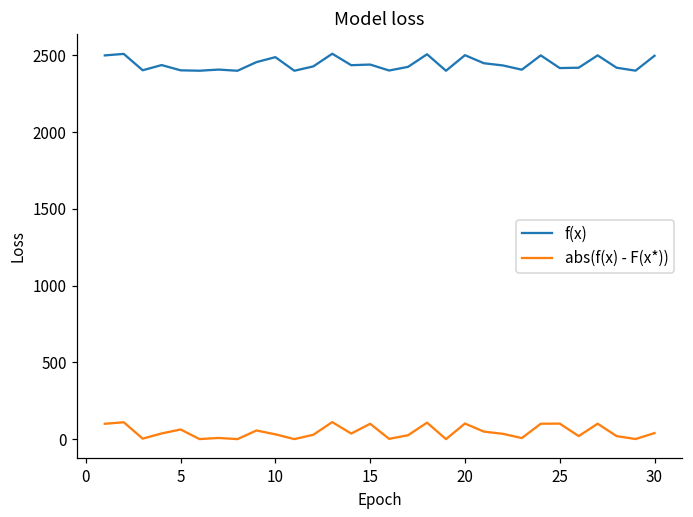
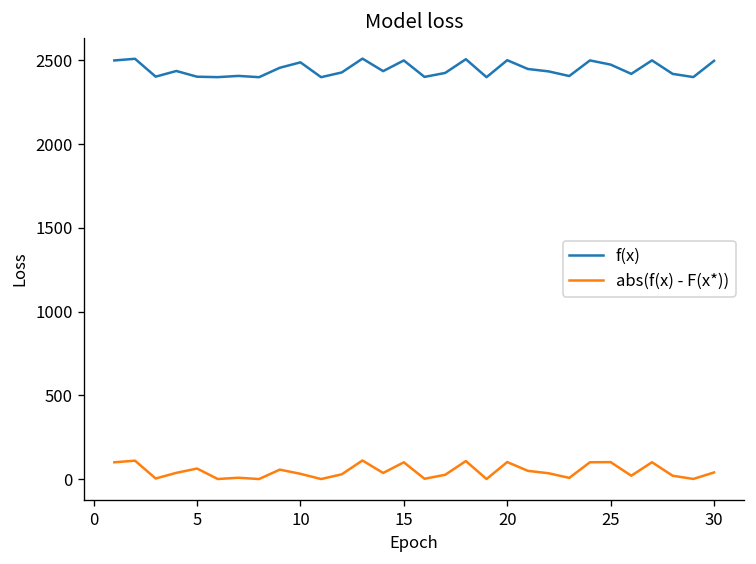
f(x), 15: 2440 -> 2500
f(x), 25: 2420 -> 2480
